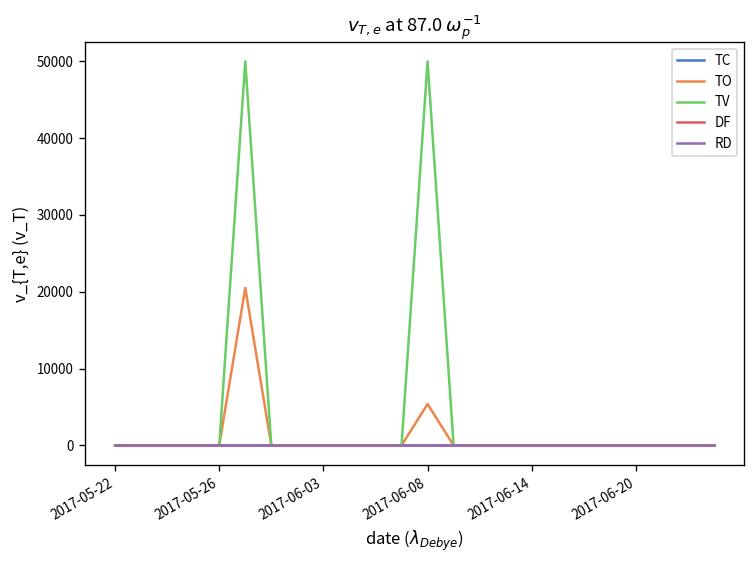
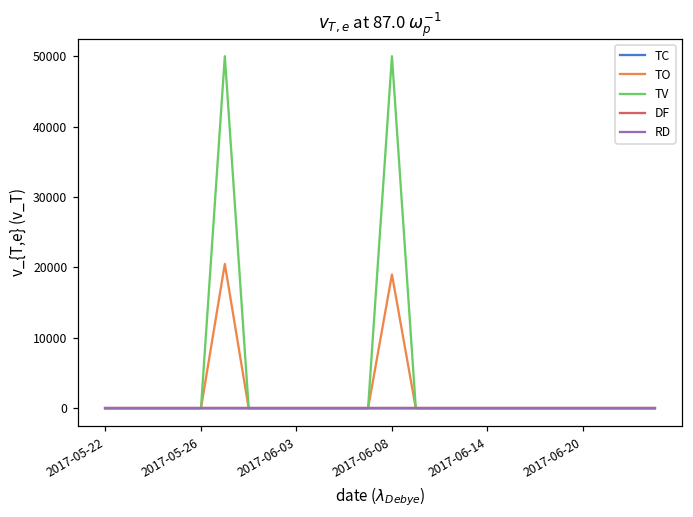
TO, 2017-06-08: 5000 -> 19000
